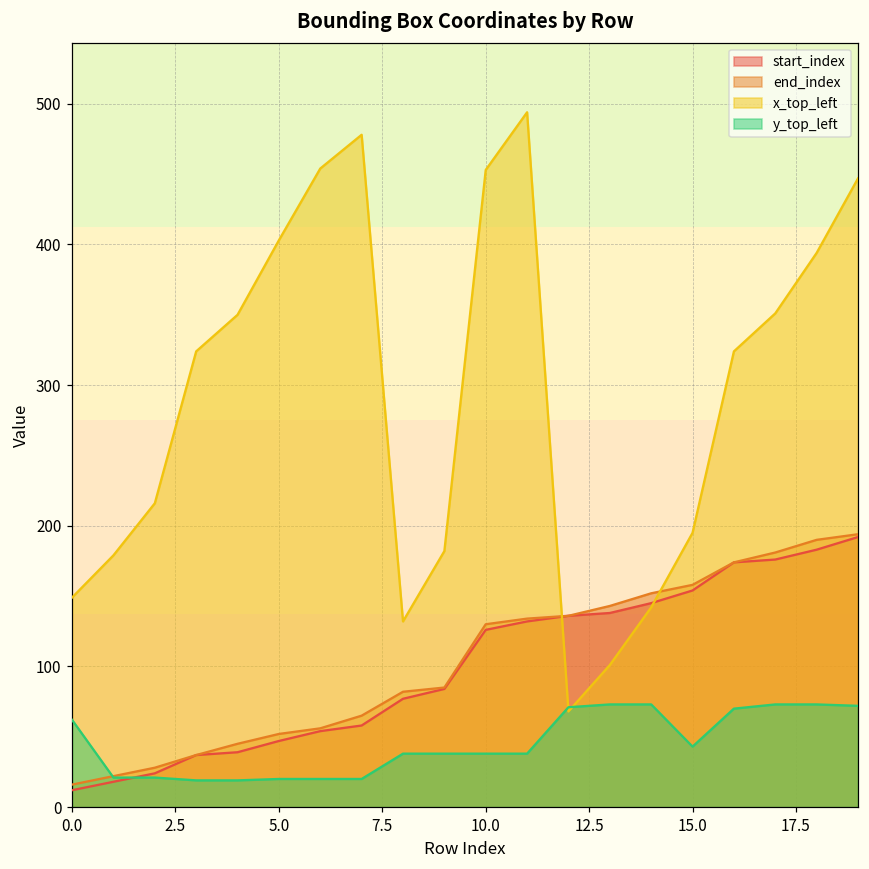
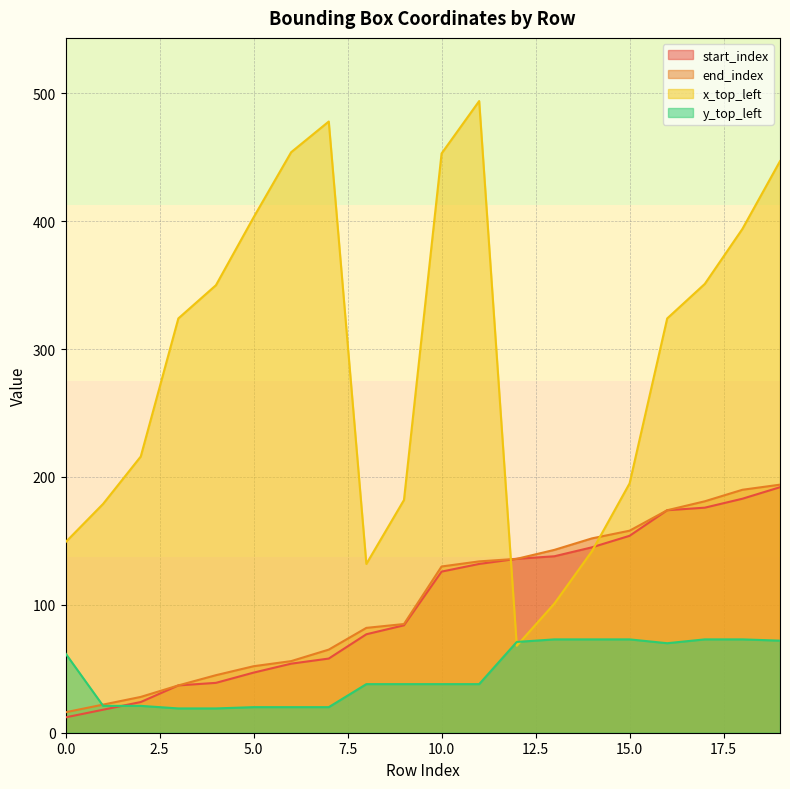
y_top_left, 15.0: 43 -> 73
